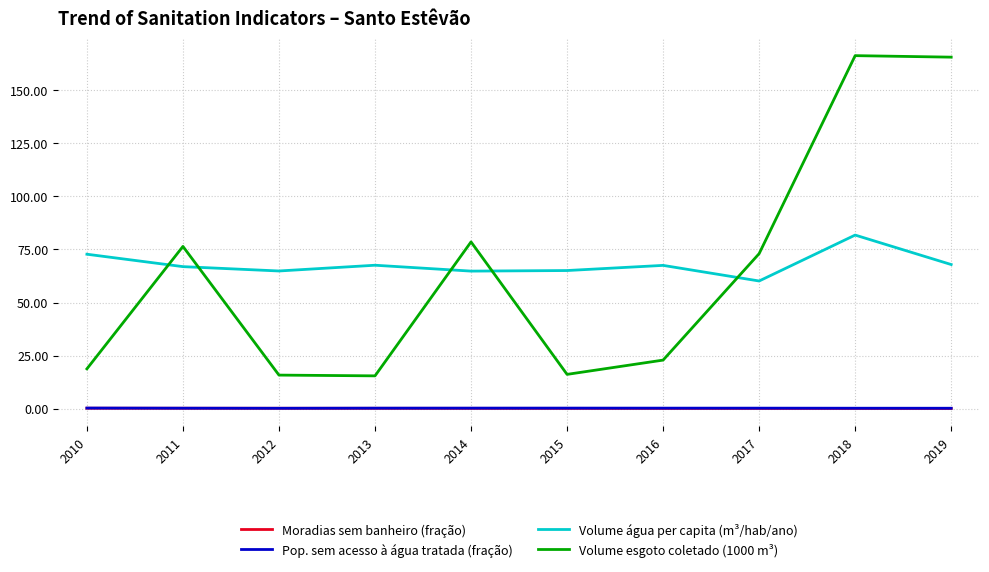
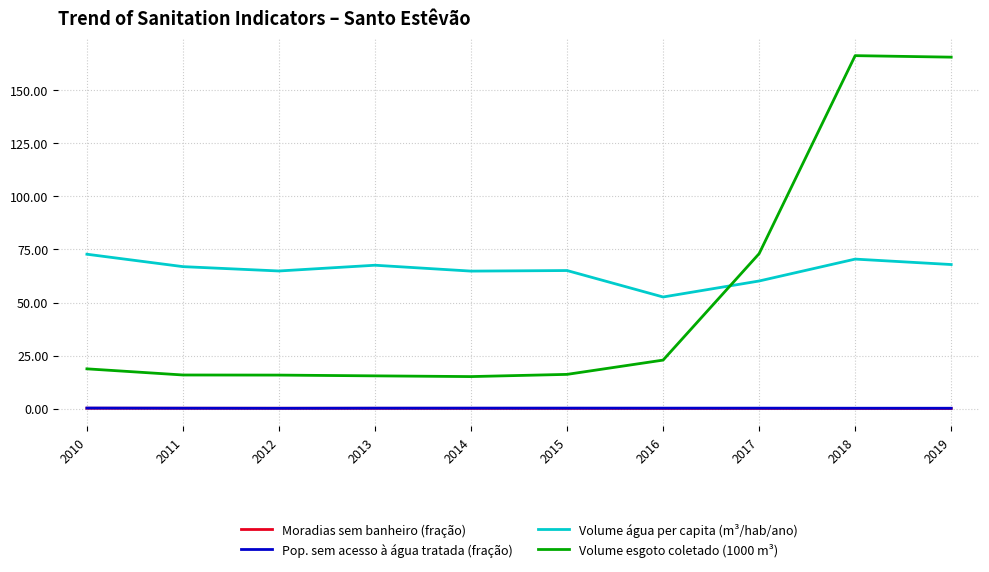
Volume esgoto coletado (1000 m³), 2011: 76 -> 16
Volume esgoto coletado (1000 m³), 2014: 79 -> 15
Volume água per capita (m³/hab/ano), 2016: 68 -> 53
Volume água per capita (m³/hab/ano), 2018: 82 -> 70
